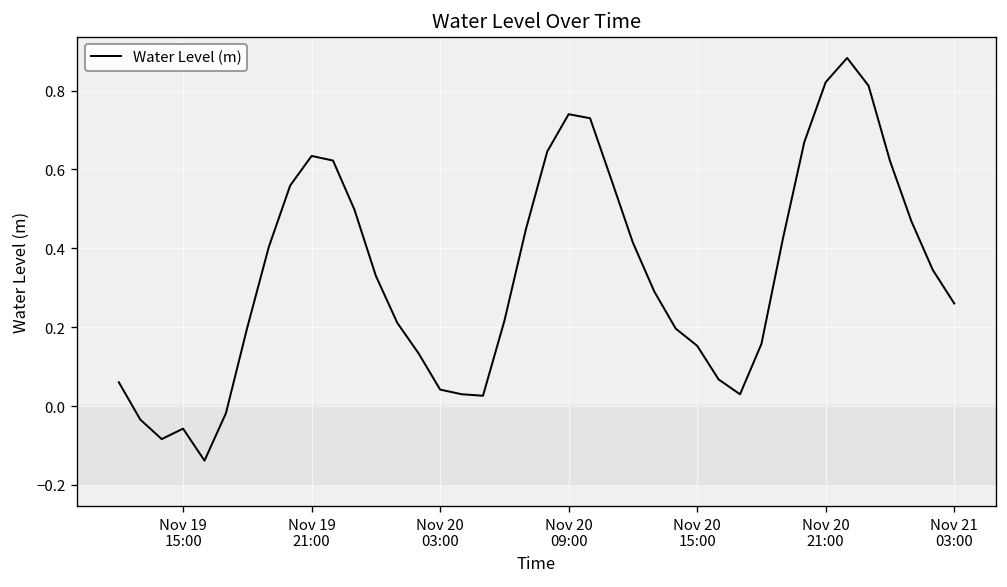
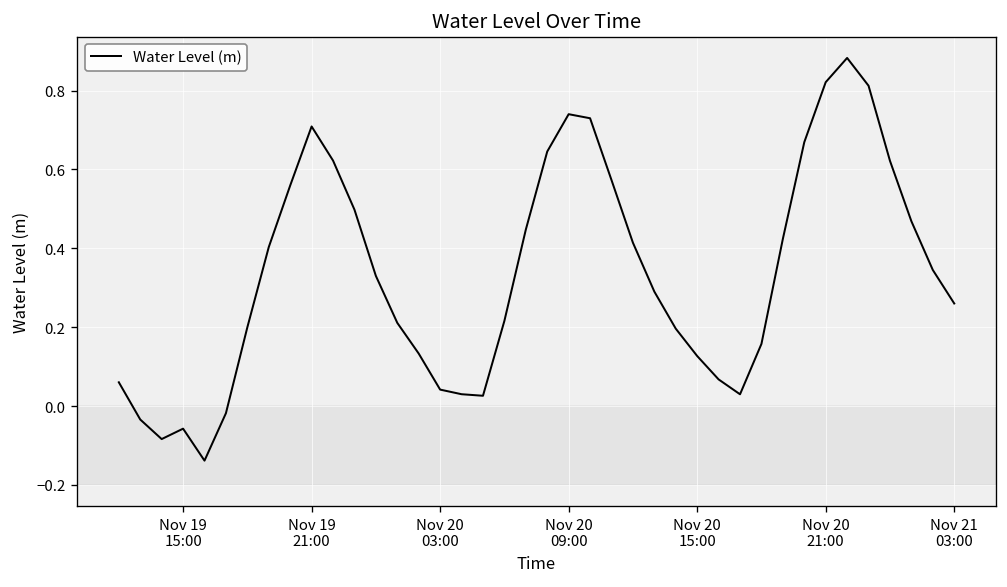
Nov 19 21:00: 0.63 -> 0.71
Nov 20 15:00: 0.15 -> 0.13
